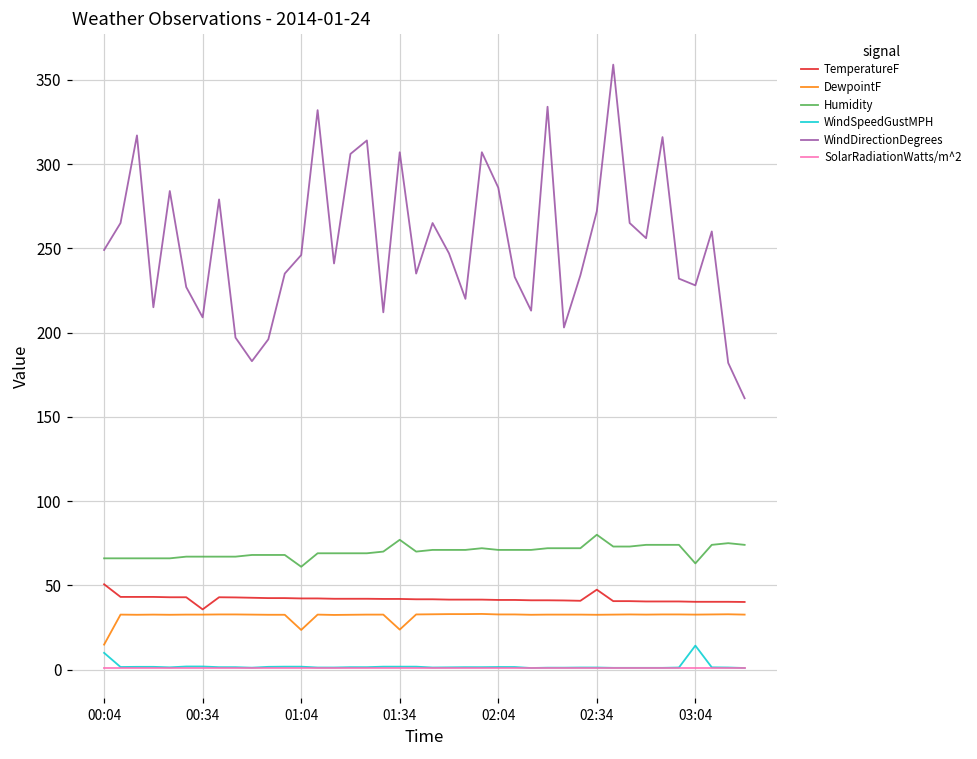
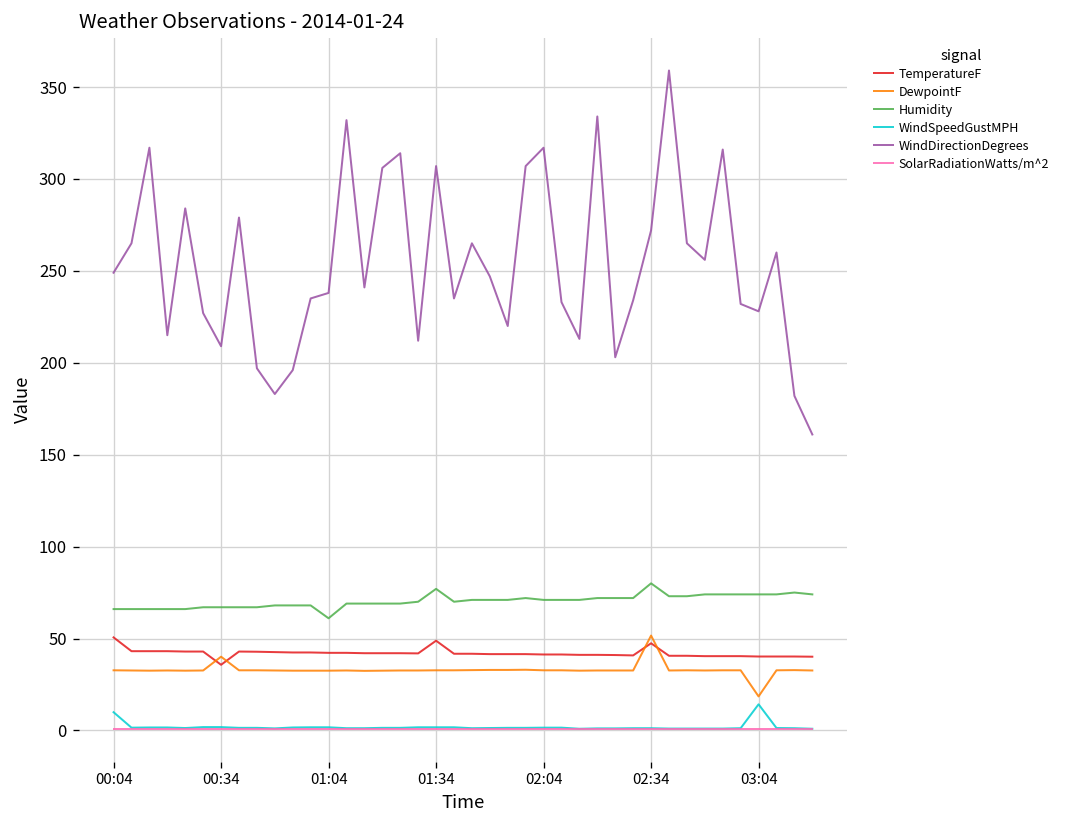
DewpointF, 00:04: 15 -> 33
DewpointF, 00:34: 33 -> 40
DewpointF, 01:04: 24 -> 33
WindDirectionDegrees, 01:04: 246 -> 238
TemperatureF, 01:34: 42 -> 49
DewpointF, 01:34: 24 -> 33
WindDirectionDegrees, 02:04: 286 -> 317
DewpointF, 02:34: 33 -> 52
DewpointF, 03:04: 33 -> 19
Humidity, 03:04: 63 -> 74
